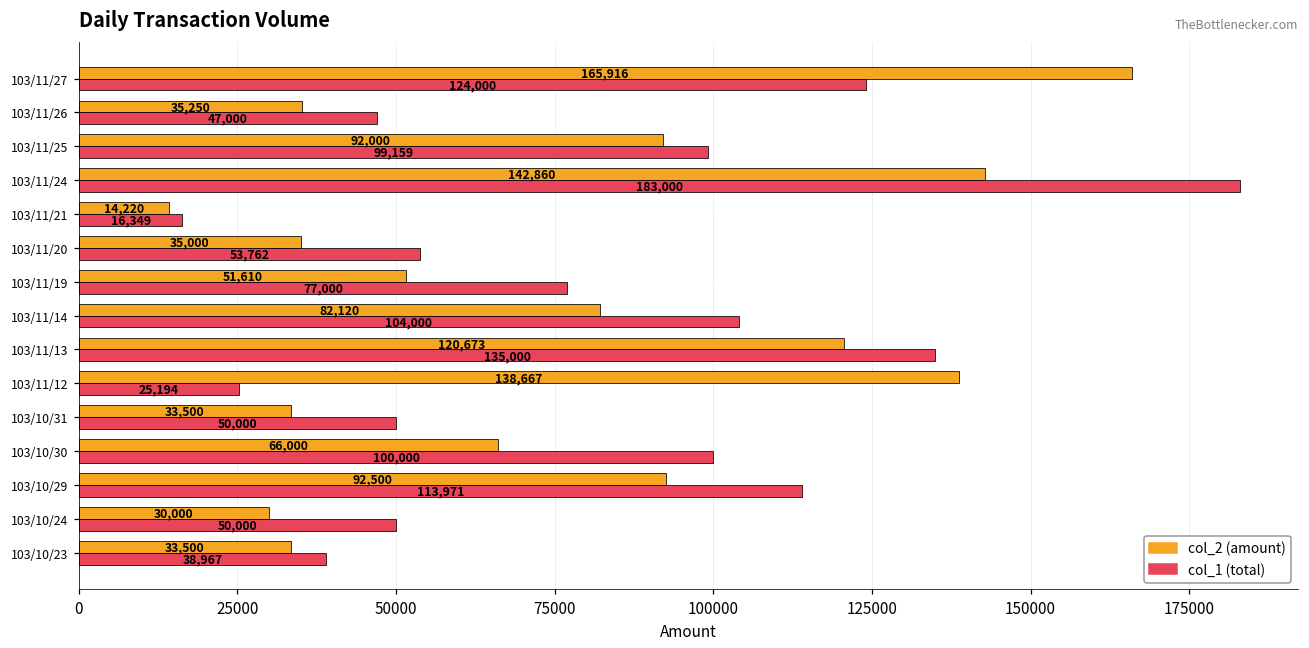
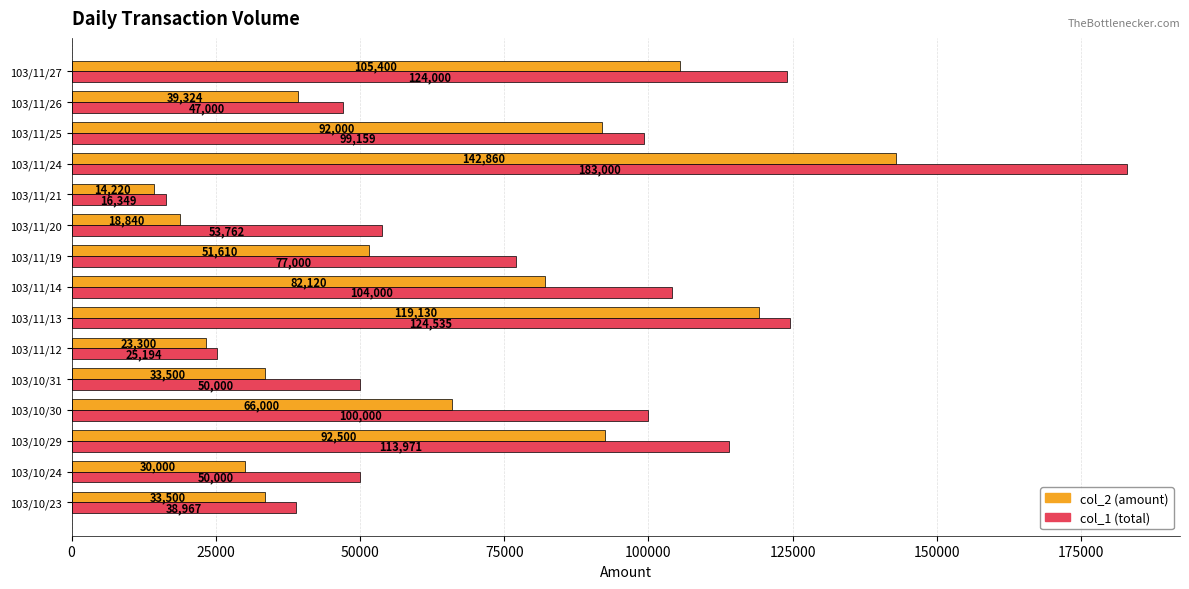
col_2 (amount), 103/11/27: 165,916 -> 105,400
col_2 (amount), 103/11/26: 35,250 -> 39,324
col_2 (amount), 103/11/20: 35,000 -> 18,840
col_2 (amount), 103/11/13: 120,673 -> 119,130
col_1 (total), 103/11/13: 135,000 -> 124,535
col_2 (amount), 103/11/12: 138,667 -> 23,300
